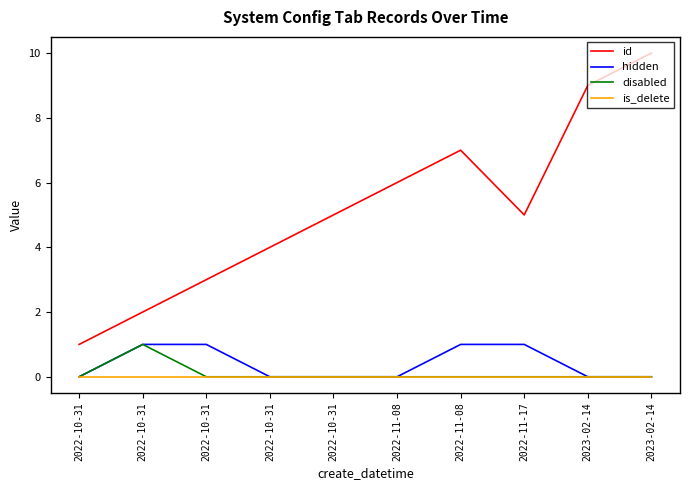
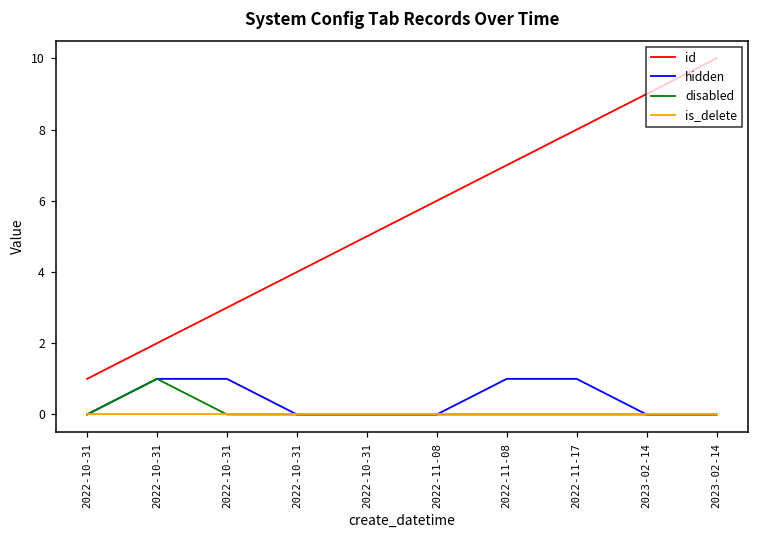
id, 2022-11-17: 5 -> 8
